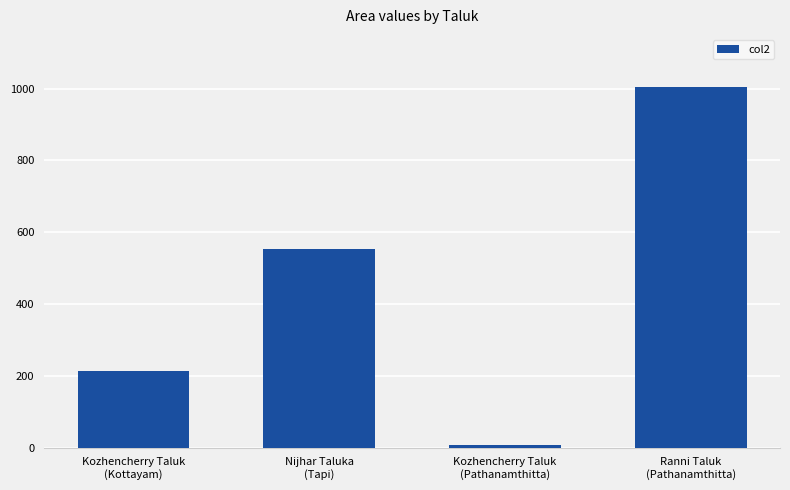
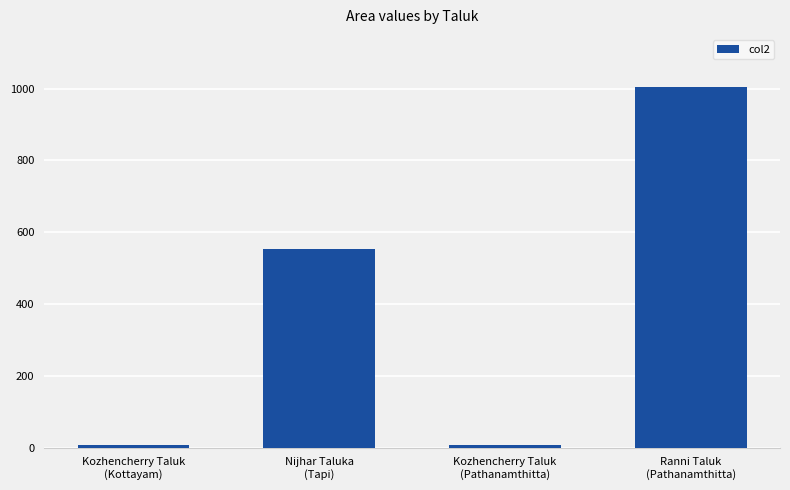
Kozhencherry Taluk (Kottayam): 210 -> 10
